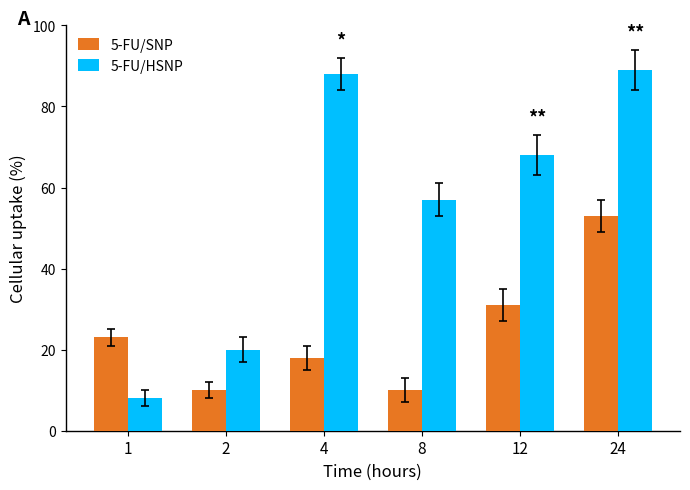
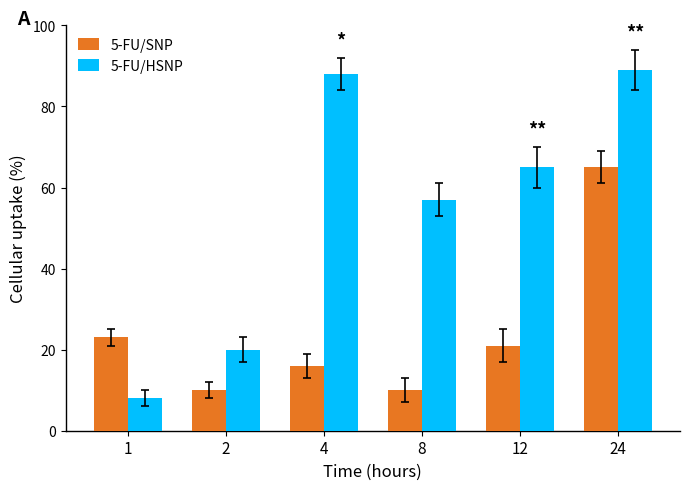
5-FU/SNP, 4: 18 -> 16
5-FU/SNP, 12: 31 -> 21
5-FU/HSNP, 12: 68 -> 65
5-FU/SNP, 24: 53 -> 65
